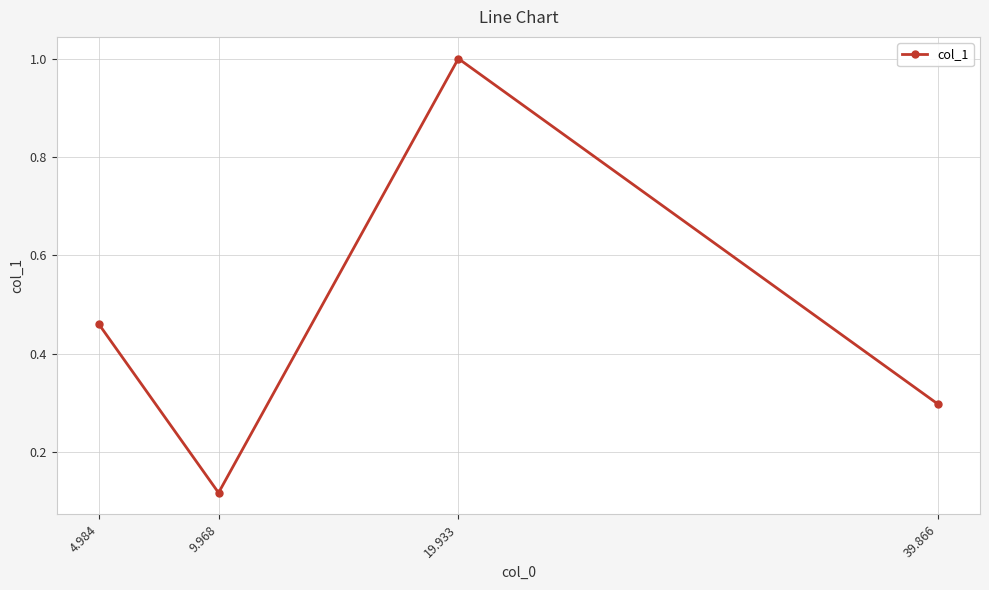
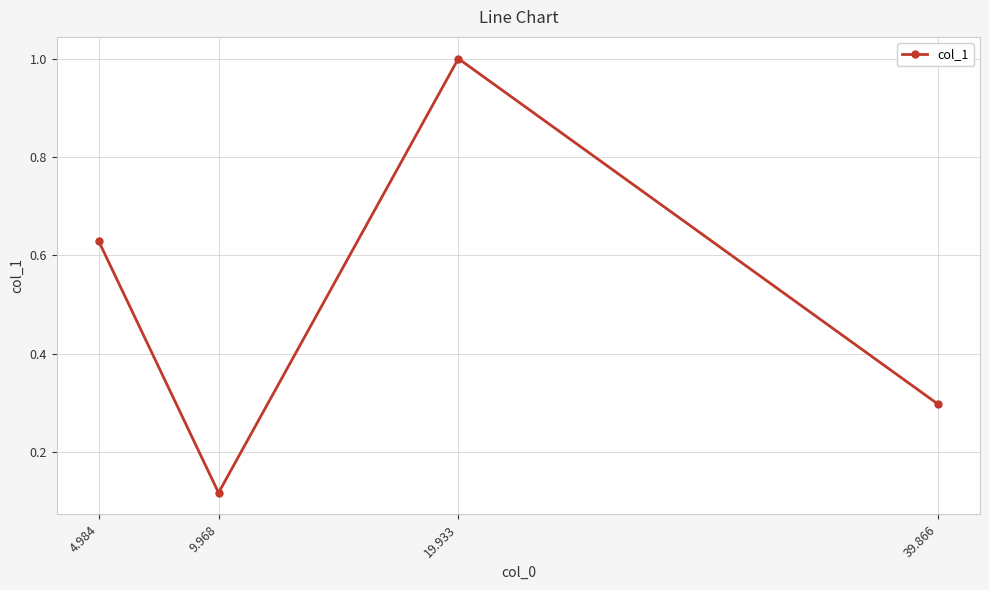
4.984: 0.46 -> 0.63
